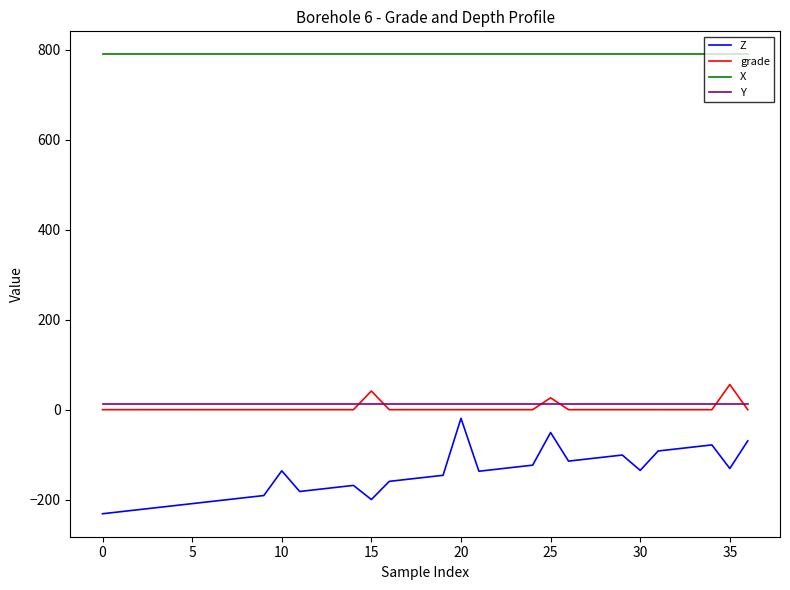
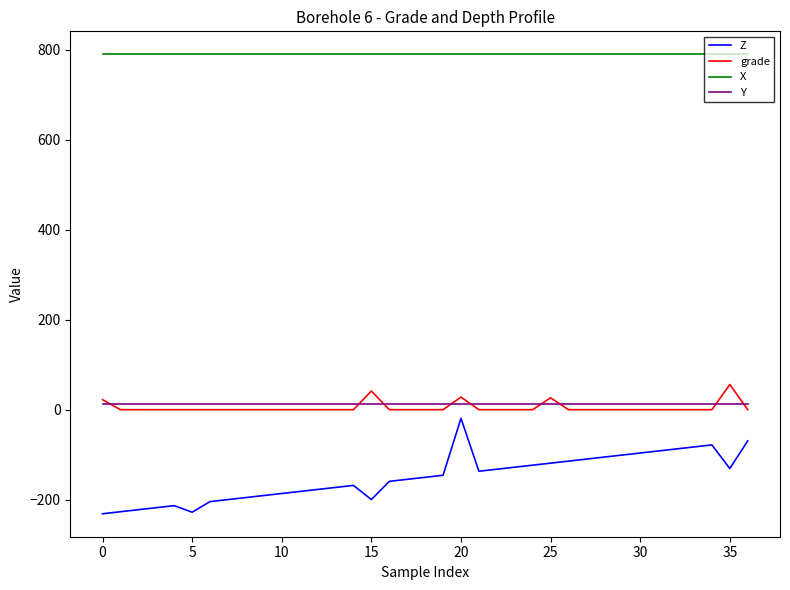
grade, 0: 0 -> 20
Z, 5: -210 -> -230
Z, 10: -140 -> -190
grade, 20: 0 -> 30
Z, 25: -50 -> -120
Z, 30: -130 -> -100
